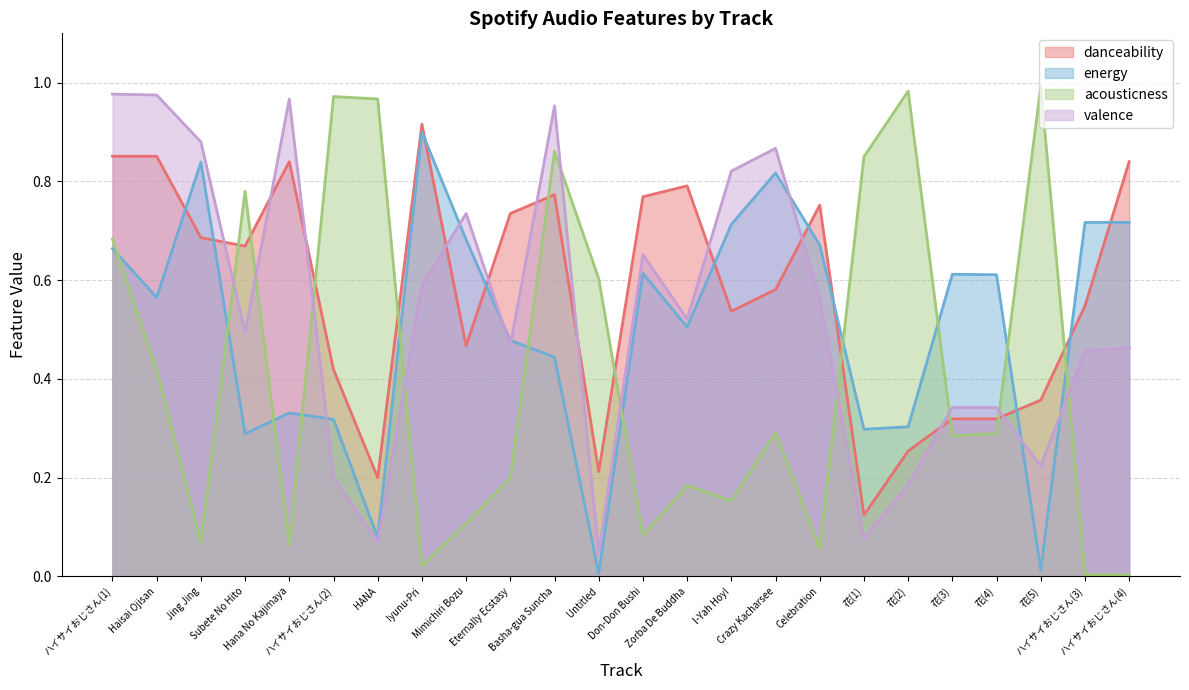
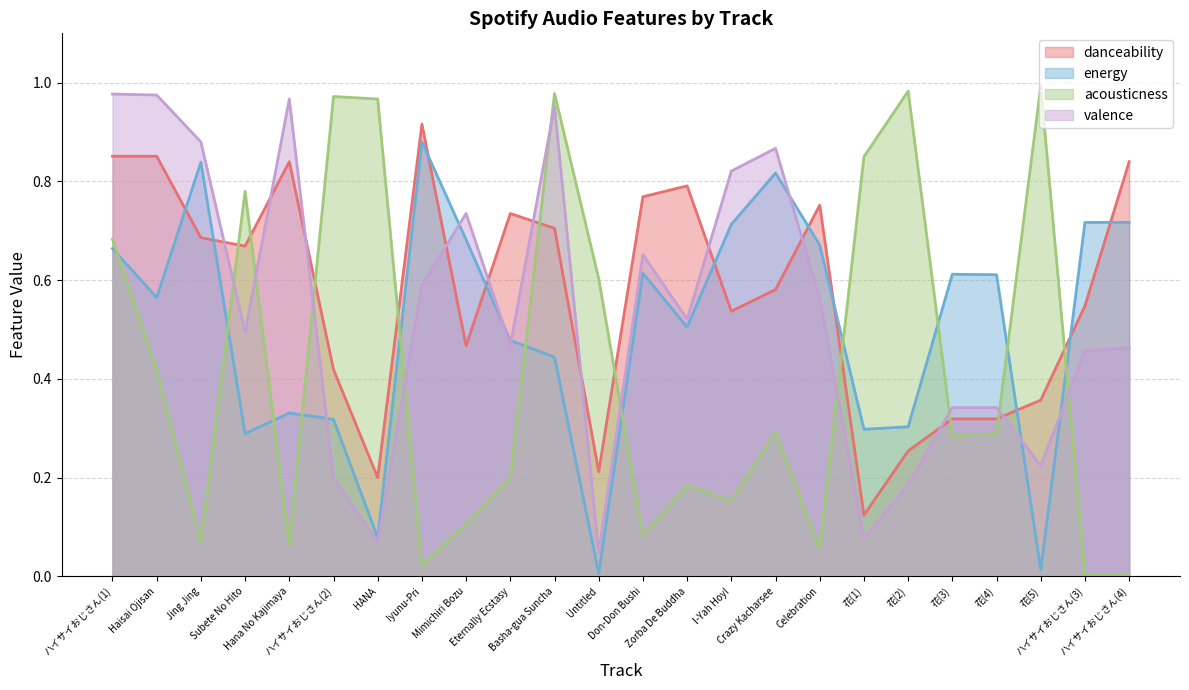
energy, Iyunu-Pri: 0.90 -> 0.88
danceability, Basha-gua Suncha: 0.77 -> 0.71
acousticness, Basha-gua Suncha: 0.86 -> 0.98
